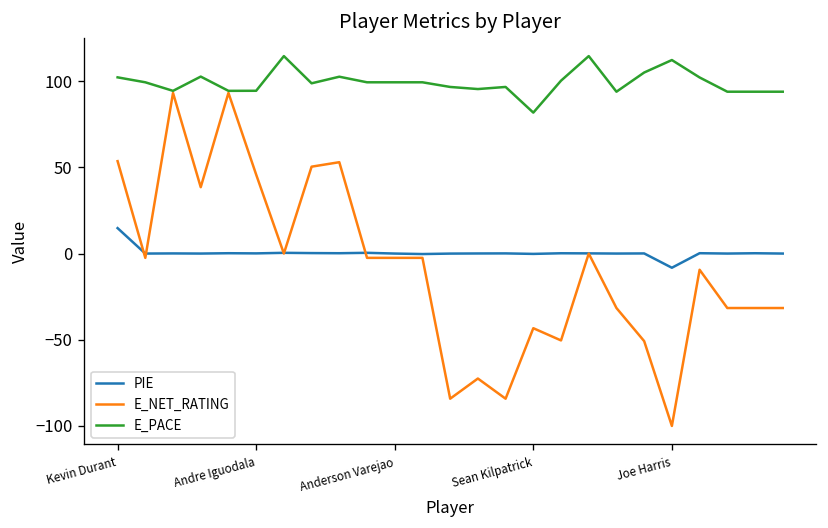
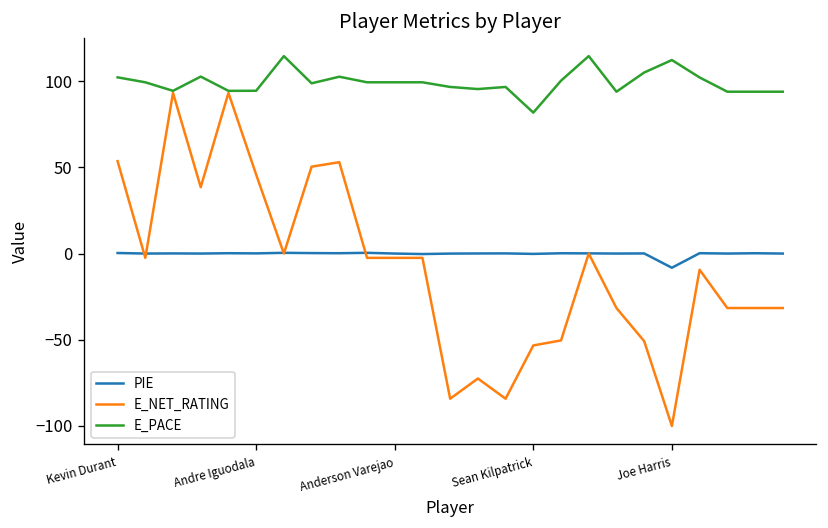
PIE, Kevin Durant: 15 -> 0
E_NET_RATING, Sean Kilpatrick: -43 -> -53
